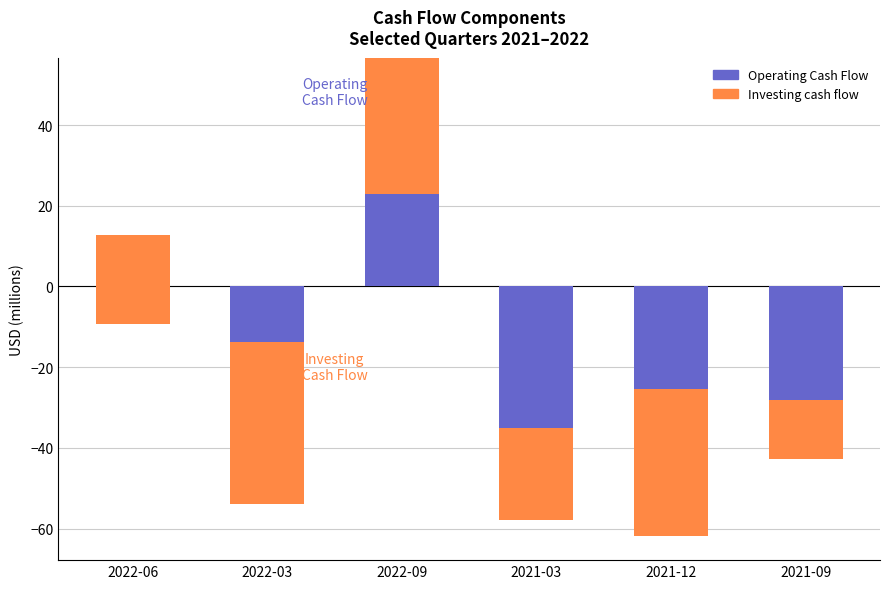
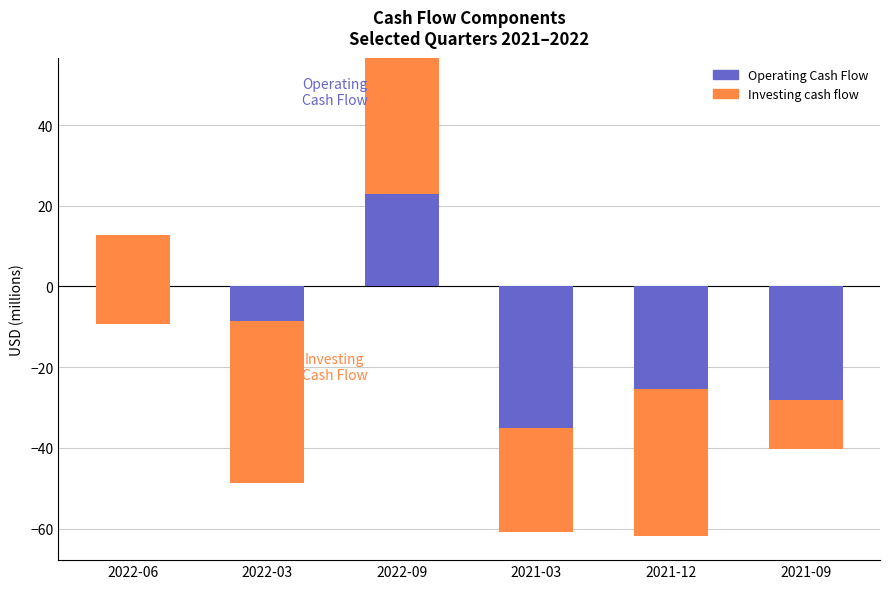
Operating Cash Flow, 2022-03: -14 -> -9
Investing cash flow, 2021-03: -23 -> -26
Investing cash flow, 2021-09: -15 -> -12
